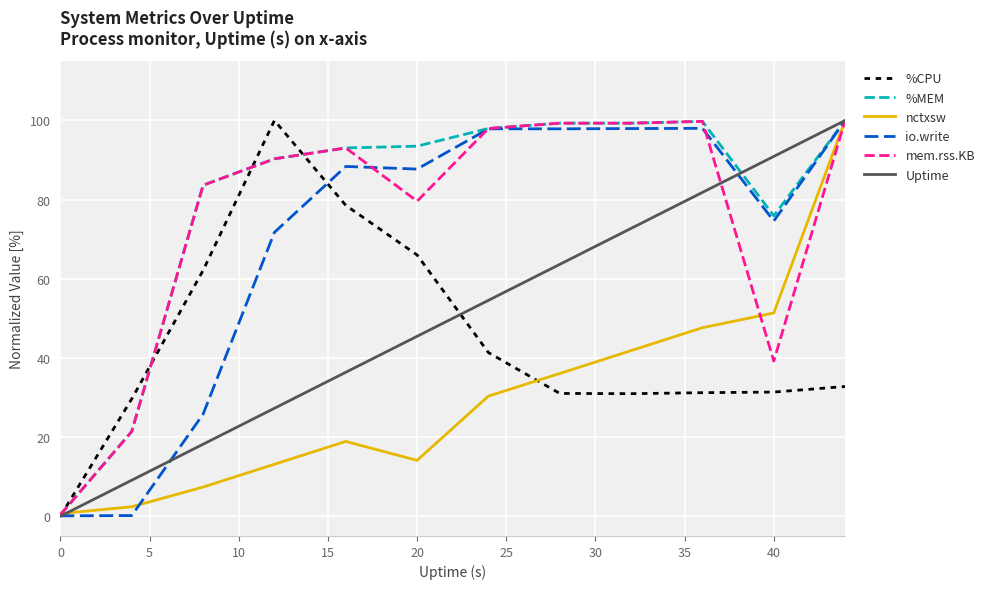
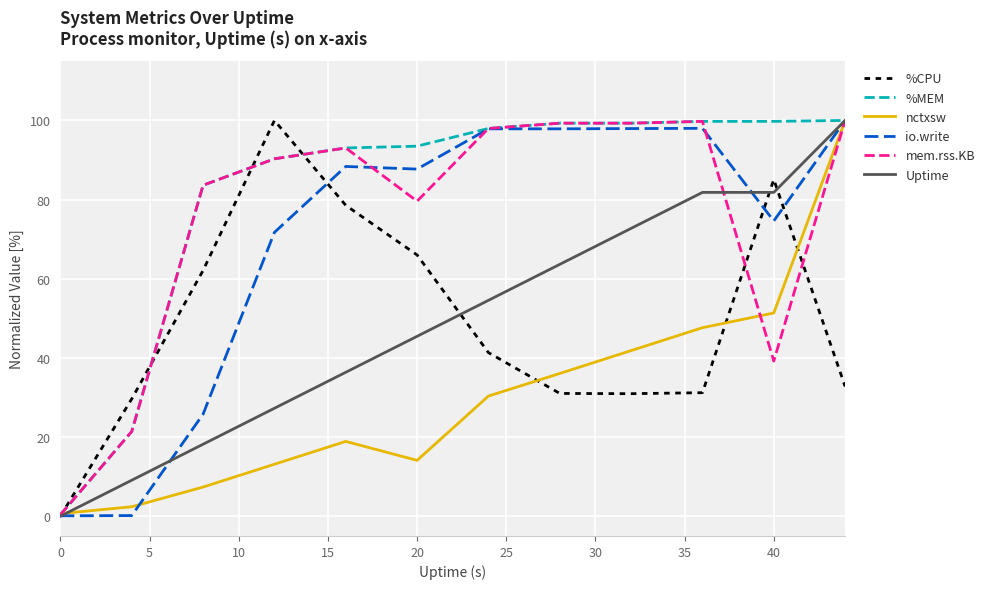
%CPU, 40: 31 -> 85
%MEM, 40: 76 -> 100
Uptime, 40: 91 -> 82
